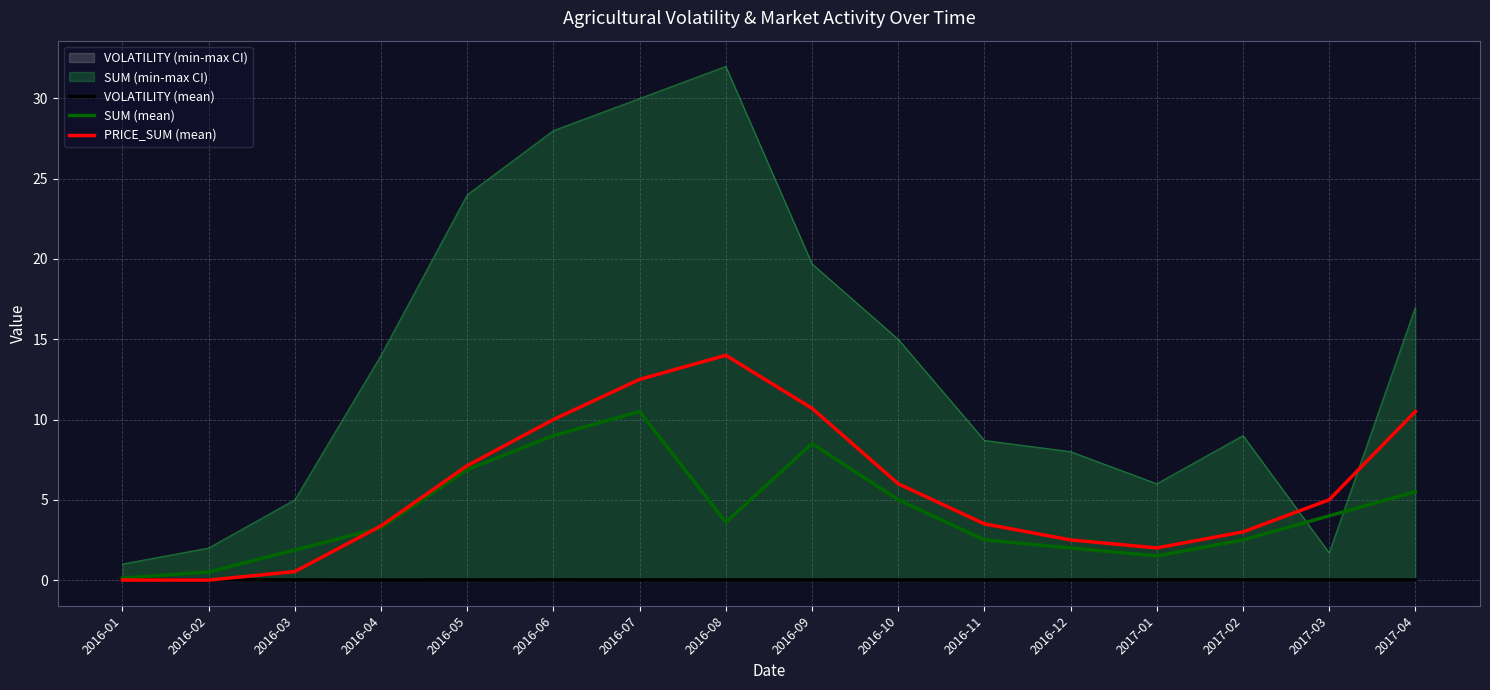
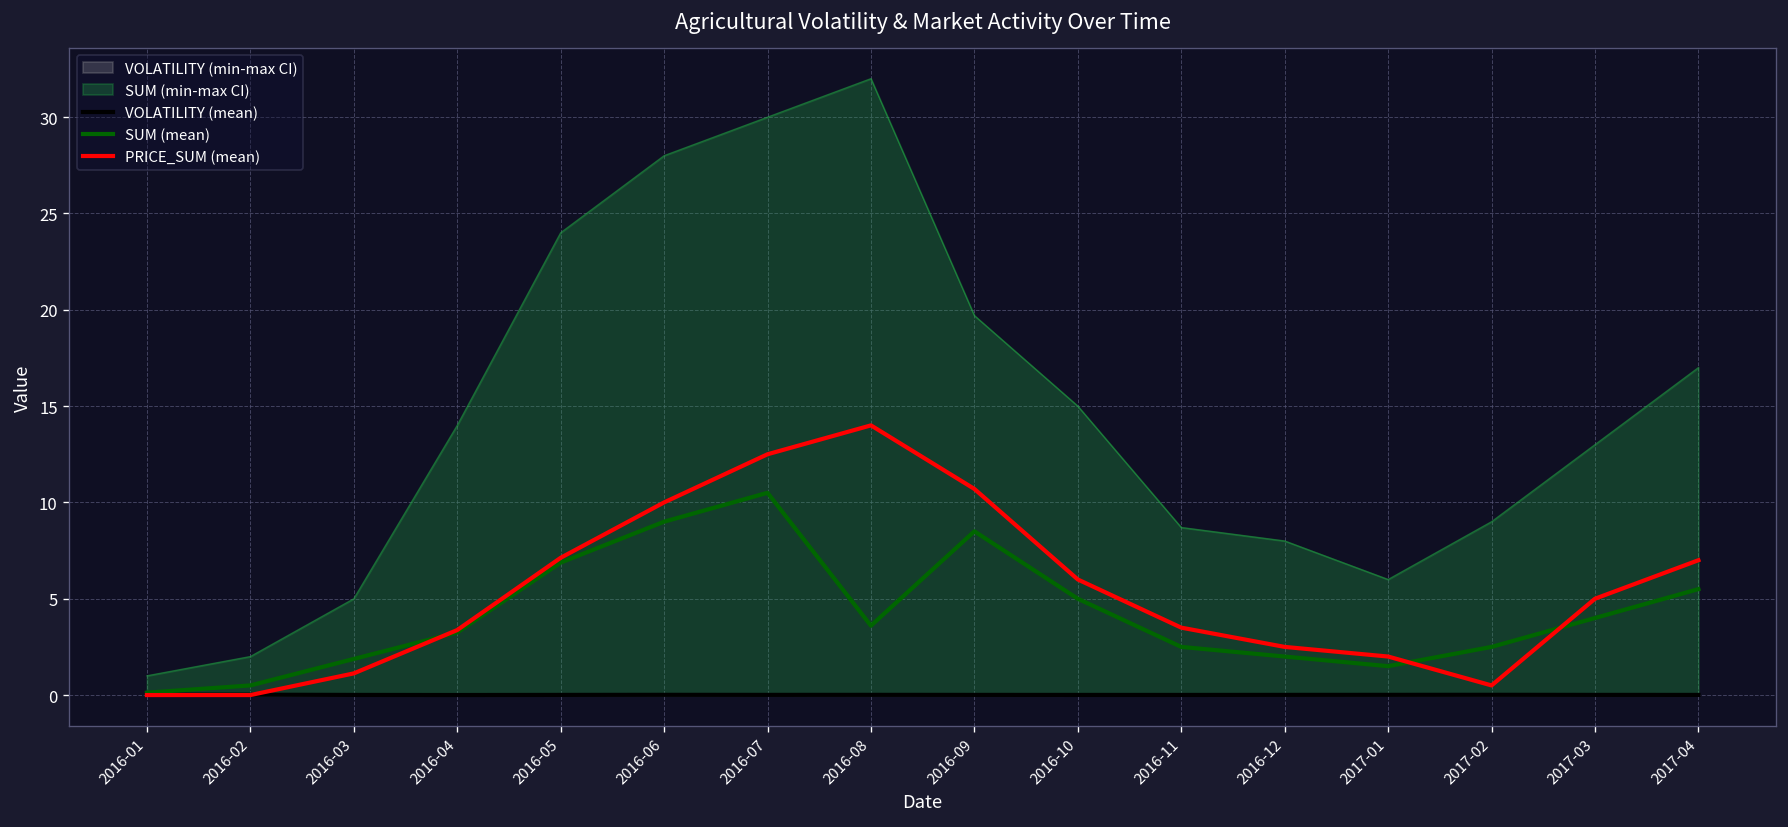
PRICE_SUM (mean), 2016-03: 0.5 -> 1.1
PRICE_SUM (mean), 2017-02: 3.0 -> 0.5
SUM (min-max CI), 2017-03: 1.7 -> 13.0
PRICE_SUM (mean), 2017-04: 10.5 -> 7.0
